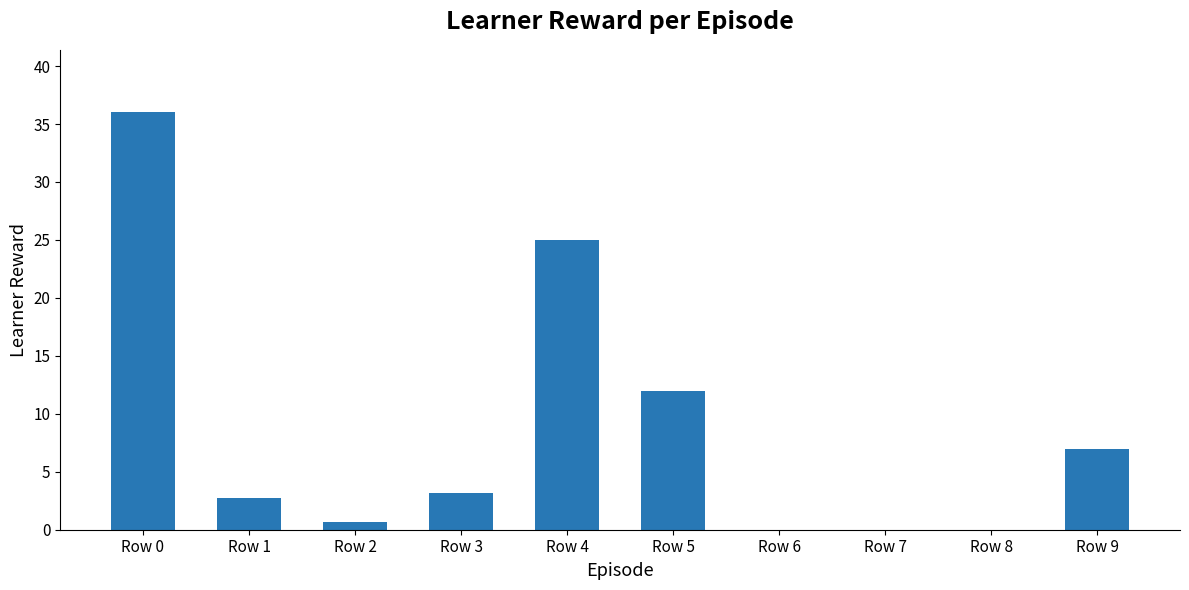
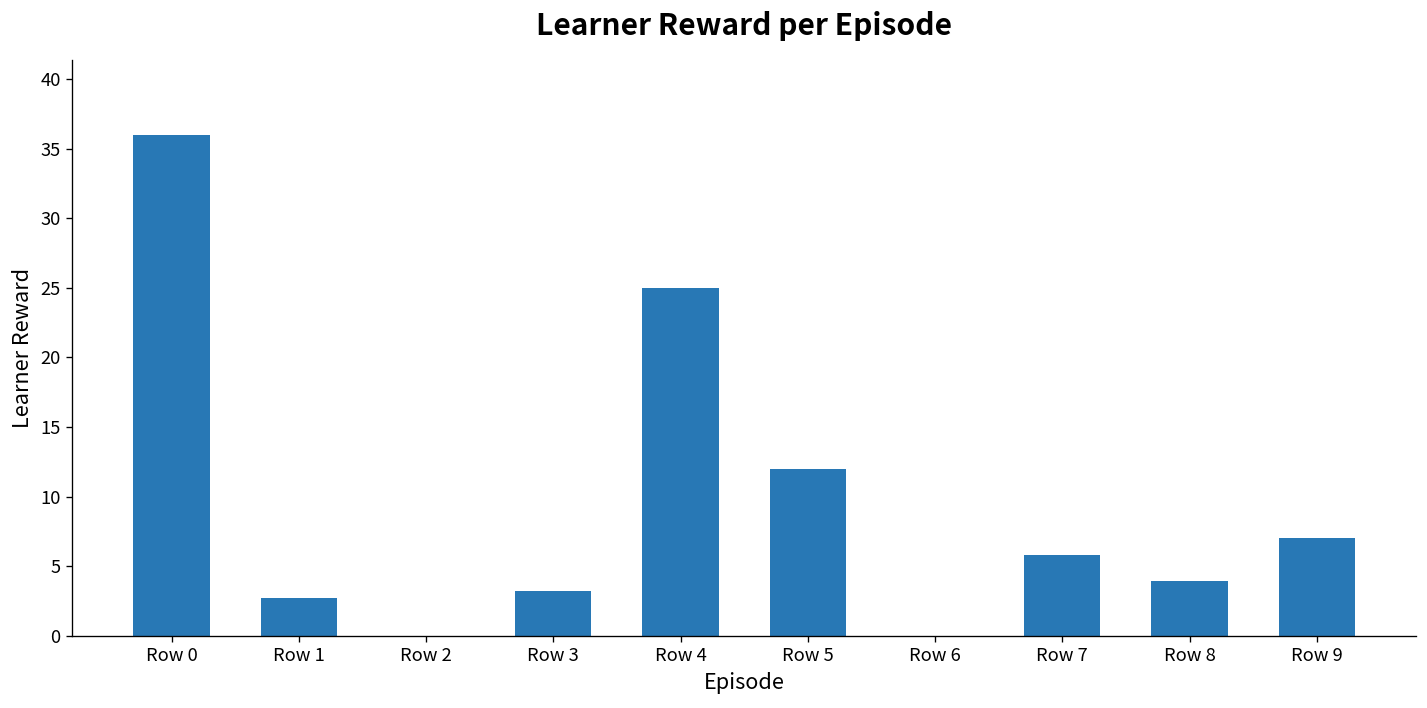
Row 2: 0.7 -> 0.0
Row 7: 0.0 -> 5.8
Row 8: 0.0 -> 3.9
